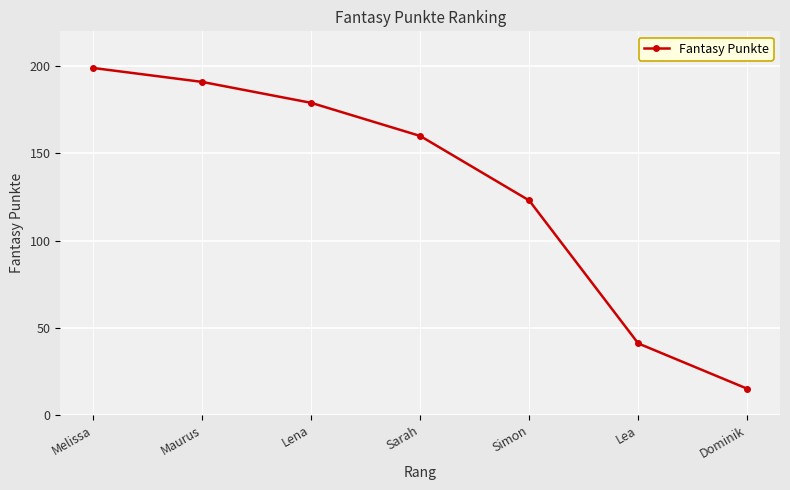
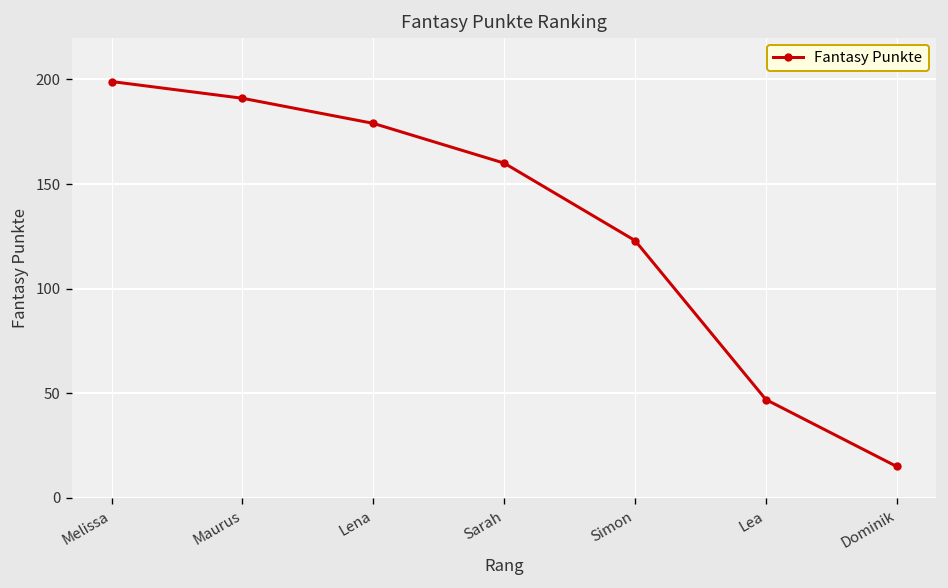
Lea: 41 -> 47
